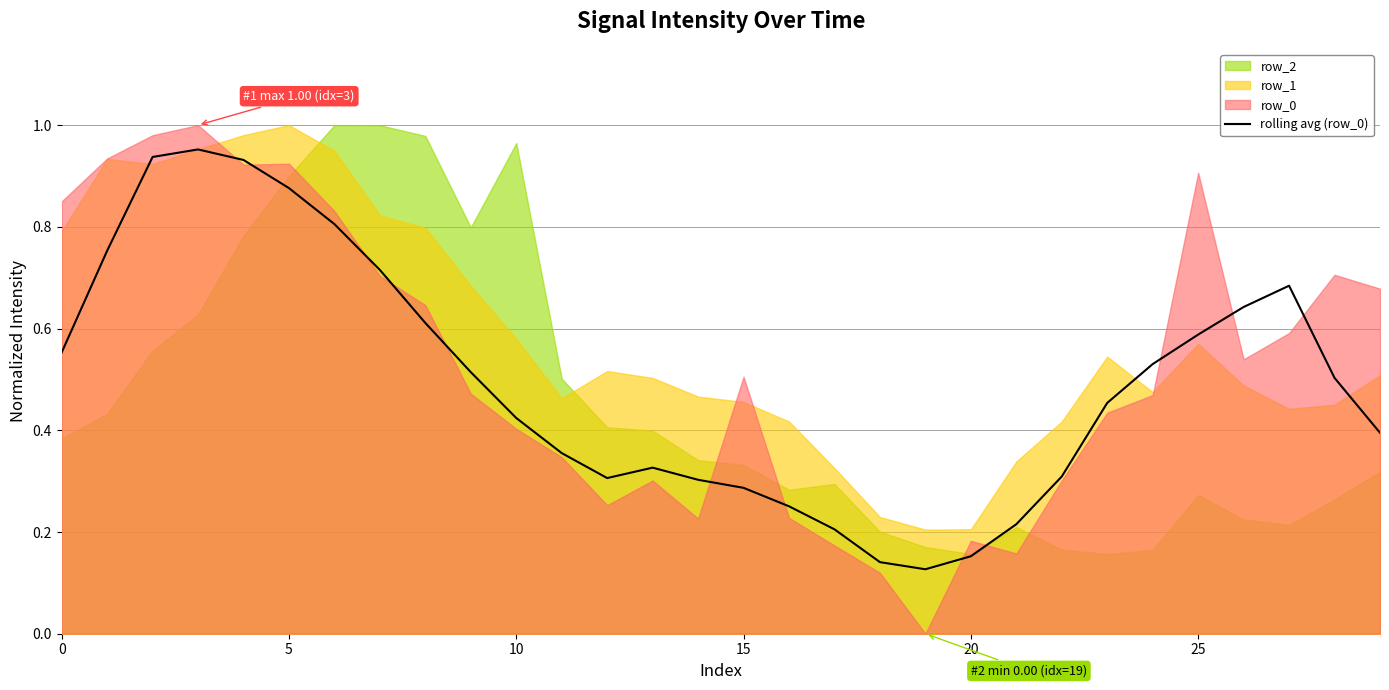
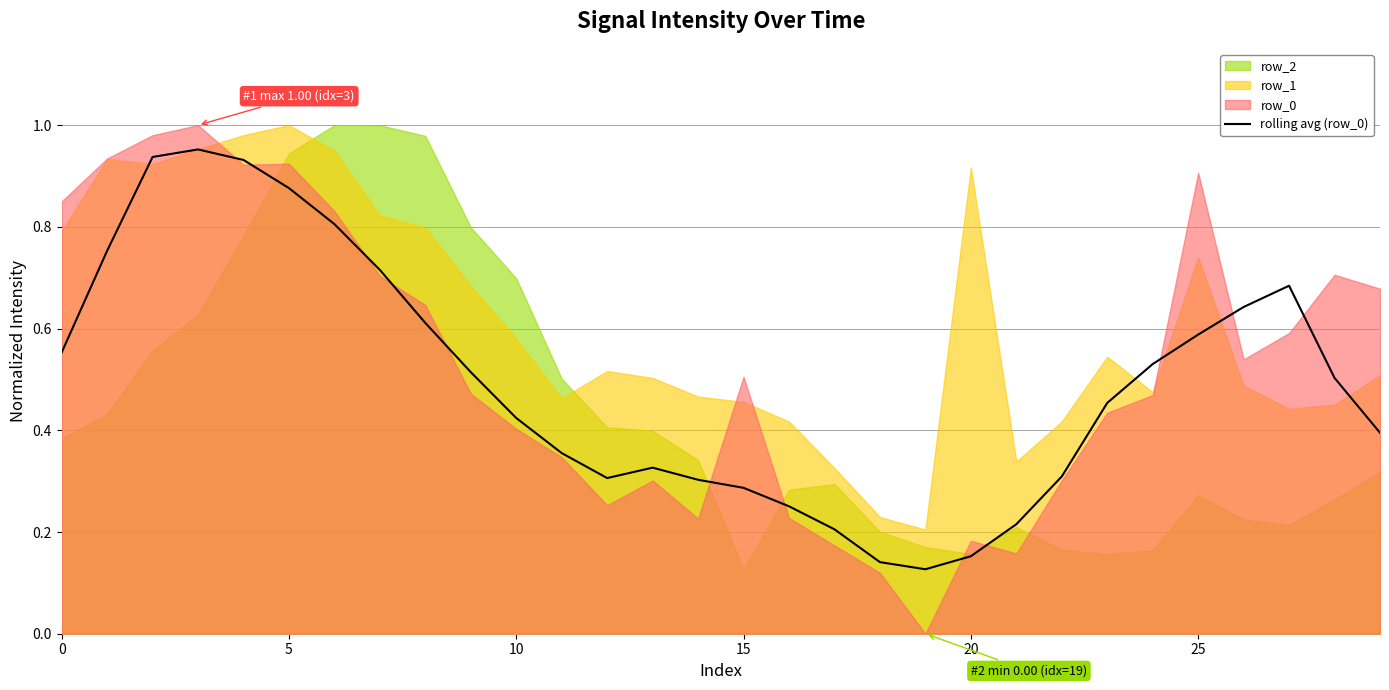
row_2, 5: 0.90 -> 0.94
row_2, 10: 0.96 -> 0.70
row_2, 15: 0.33 -> 0.13
row_1, 20: 0.21 -> 0.92
row_1, 25: 0.57 -> 0.74
